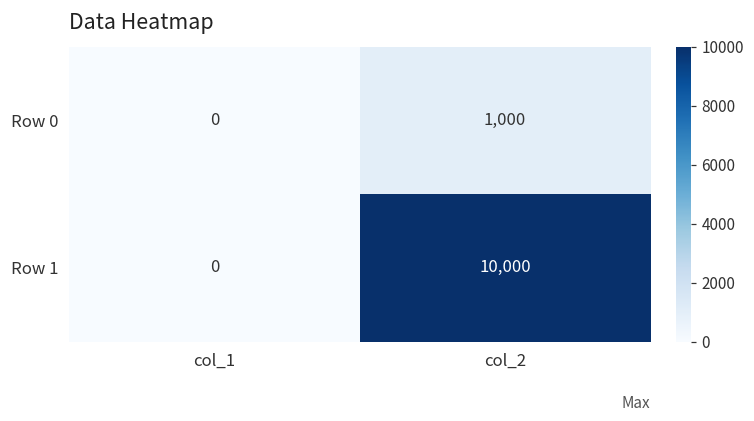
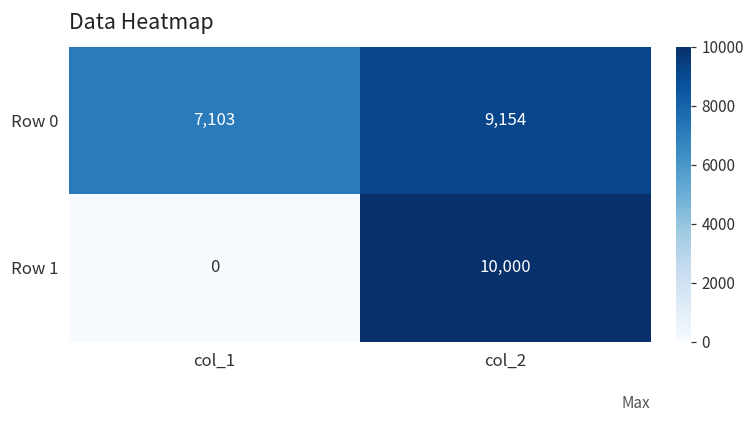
Row 0, col_1: 0 -> 7,103
Row 0, col_2: 1,000 -> 9,154
